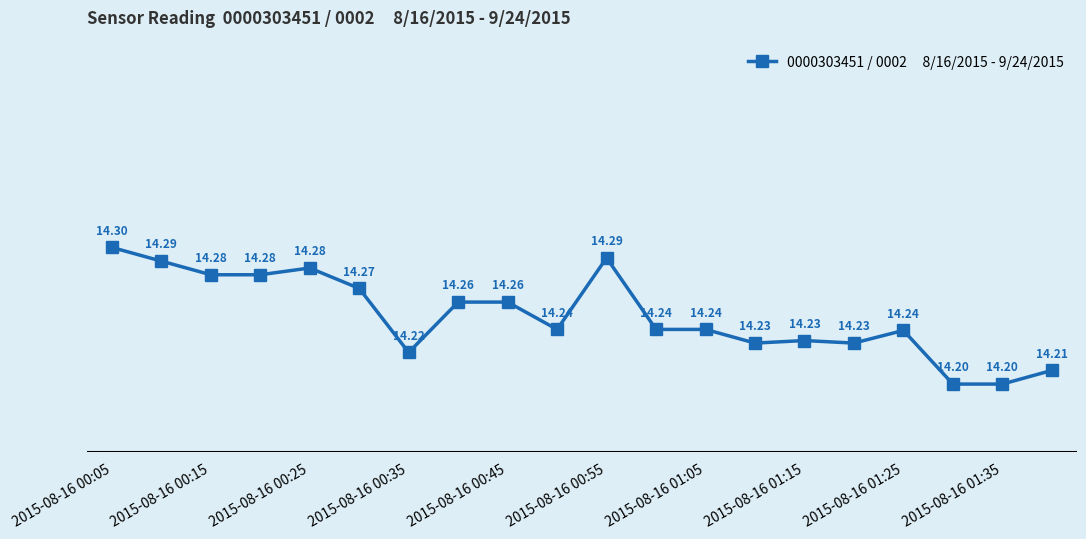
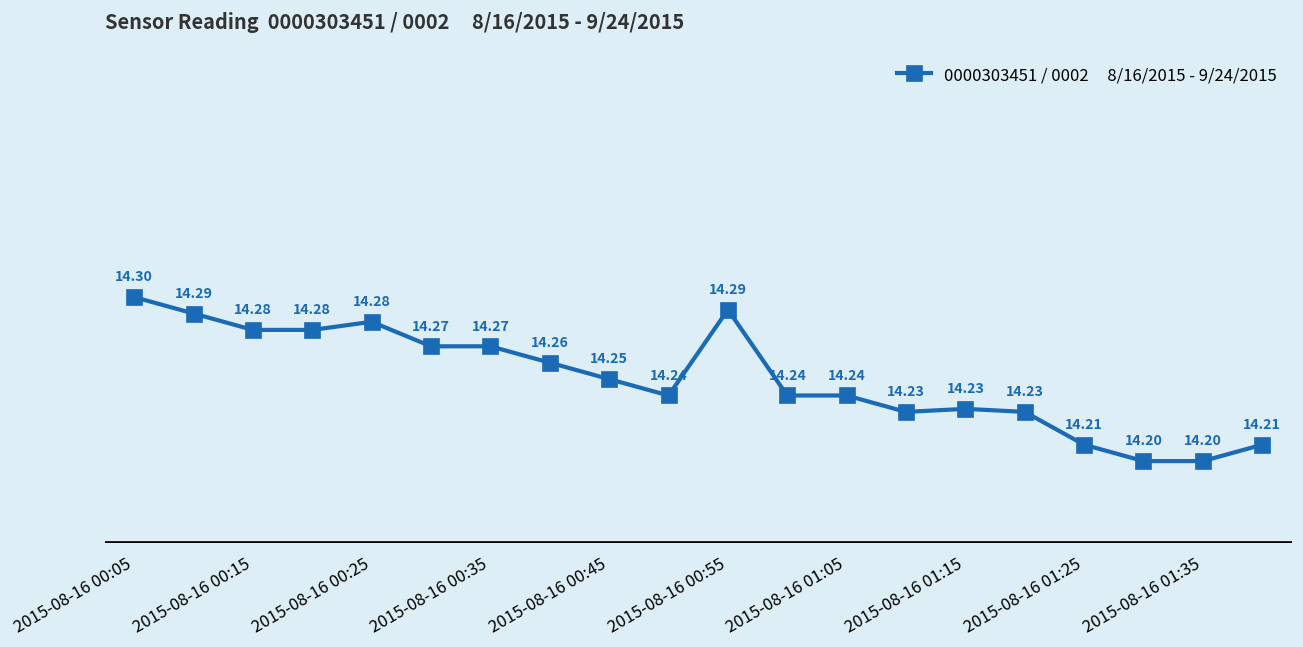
2015-08-16 00:35: 14.22 -> 14.27
2015-08-16 00:45: 14.26 -> 14.25
2015-08-16 01:25: 14.24 -> 14.21
